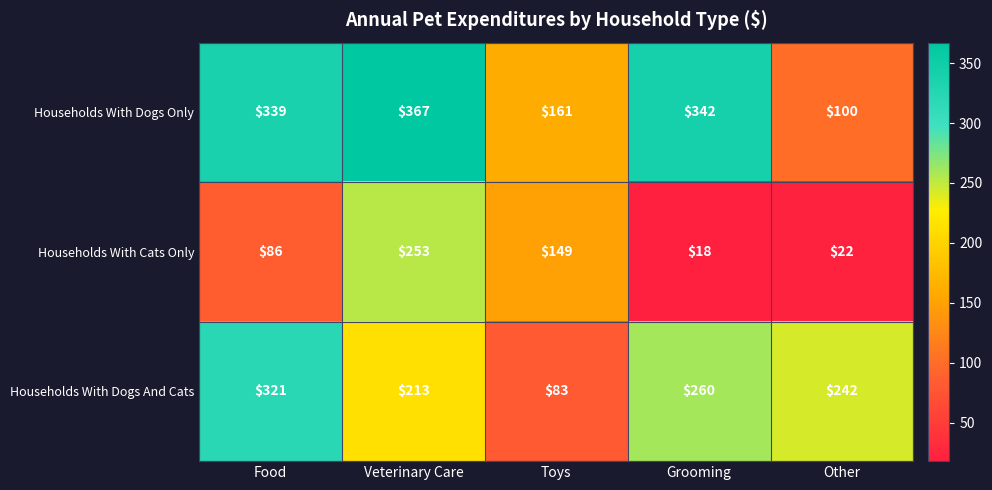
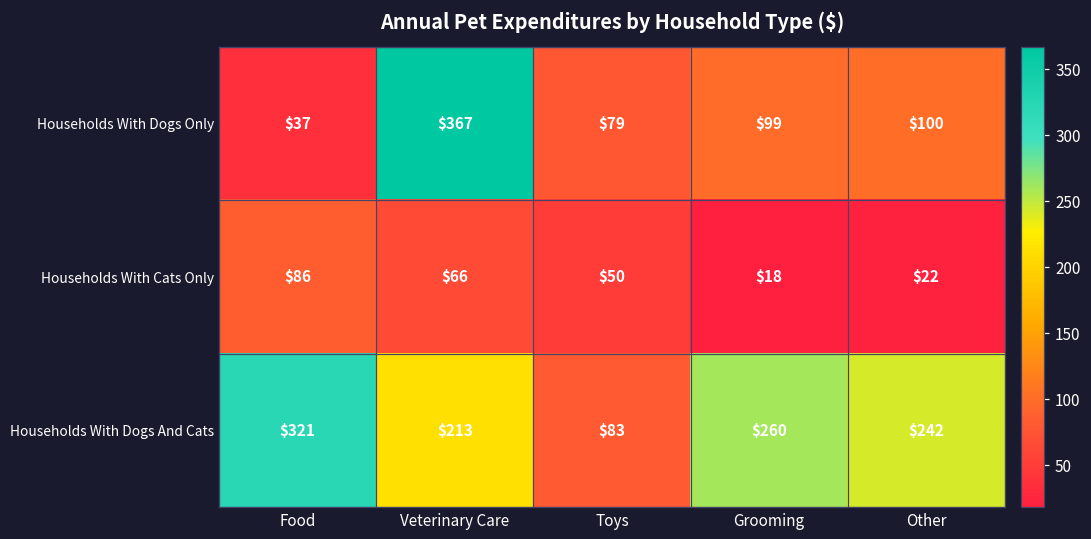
Households With Dogs Only, Food: $339 -> $37
Households With Dogs Only, Toys: $161 -> $79
Households With Dogs Only, Grooming: $342 -> $99
Households With Cats Only, Veterinary Care: $253 -> $66
Households With Cats Only, Toys: $149 -> $50
